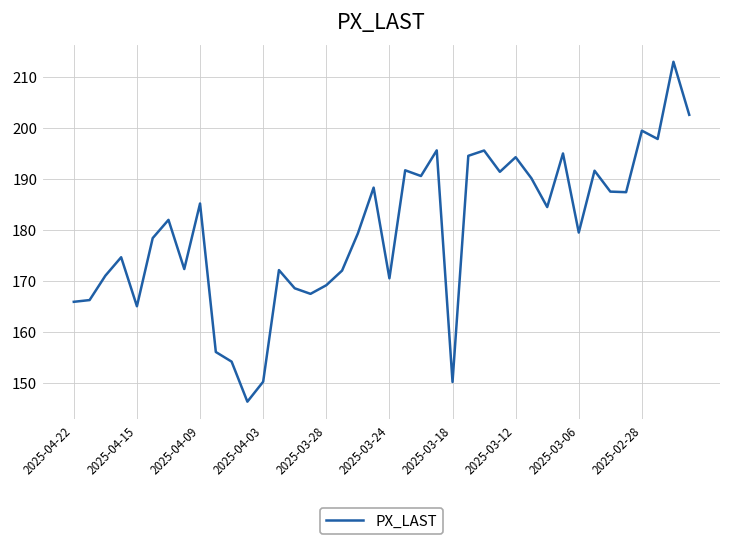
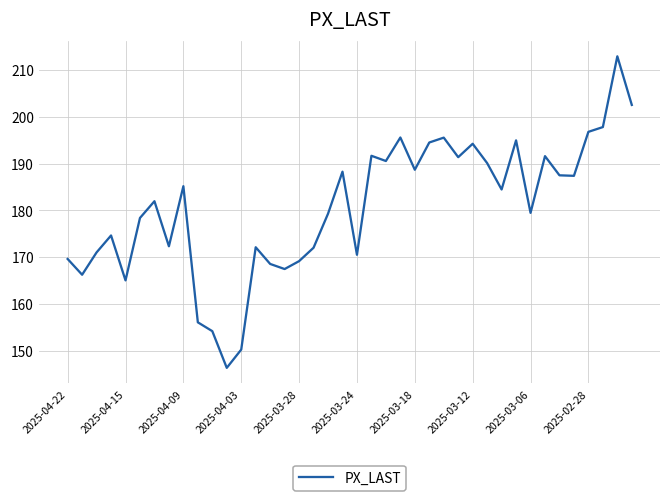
2025-04-22: 166 -> 170
2025-03-18: 150 -> 189
2025-02-28: 199 -> 197
